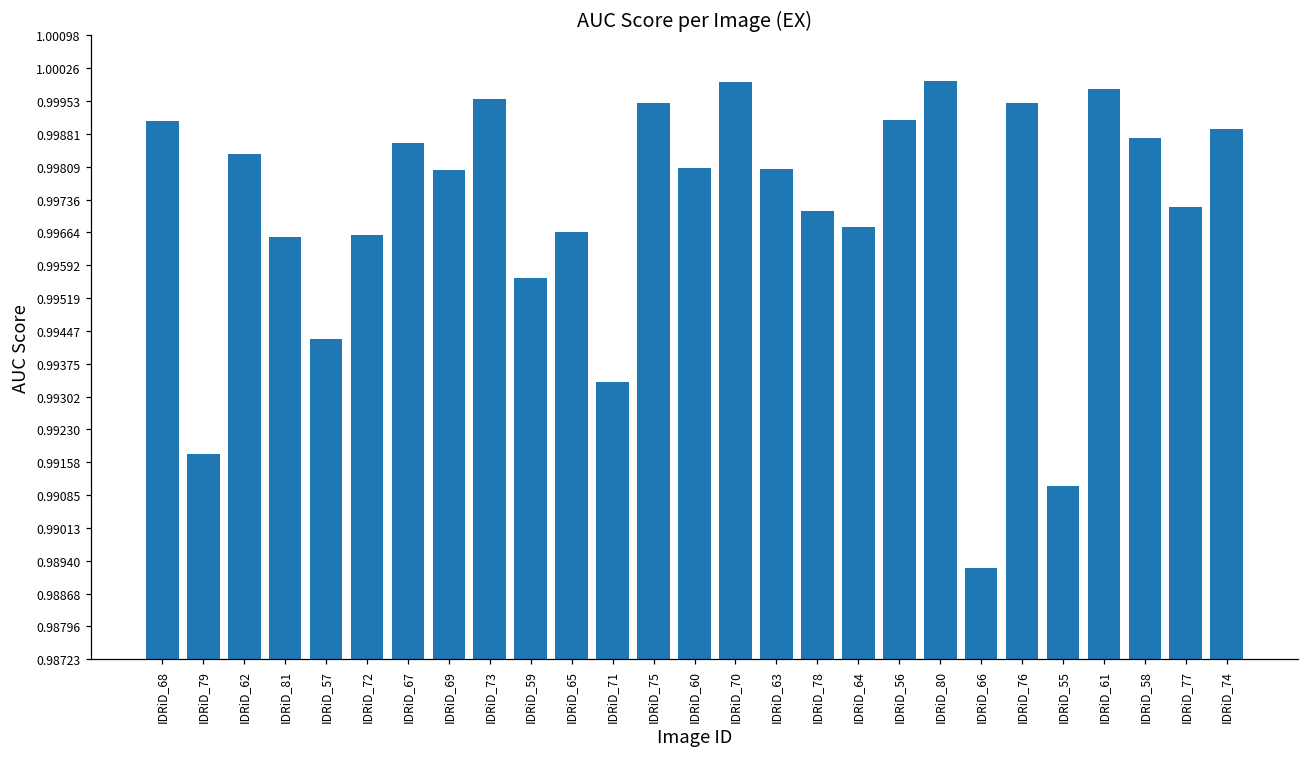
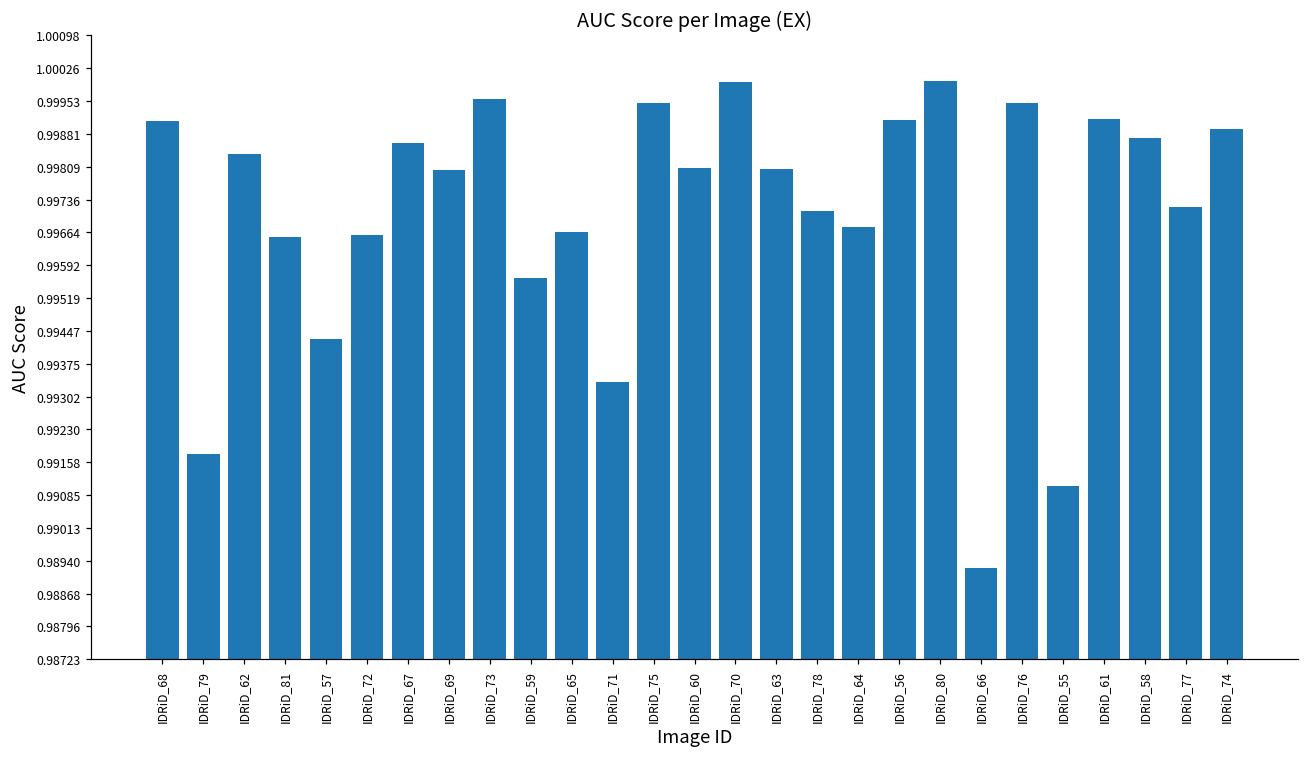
IDRiD_61: 0.9998 -> 0.9991
